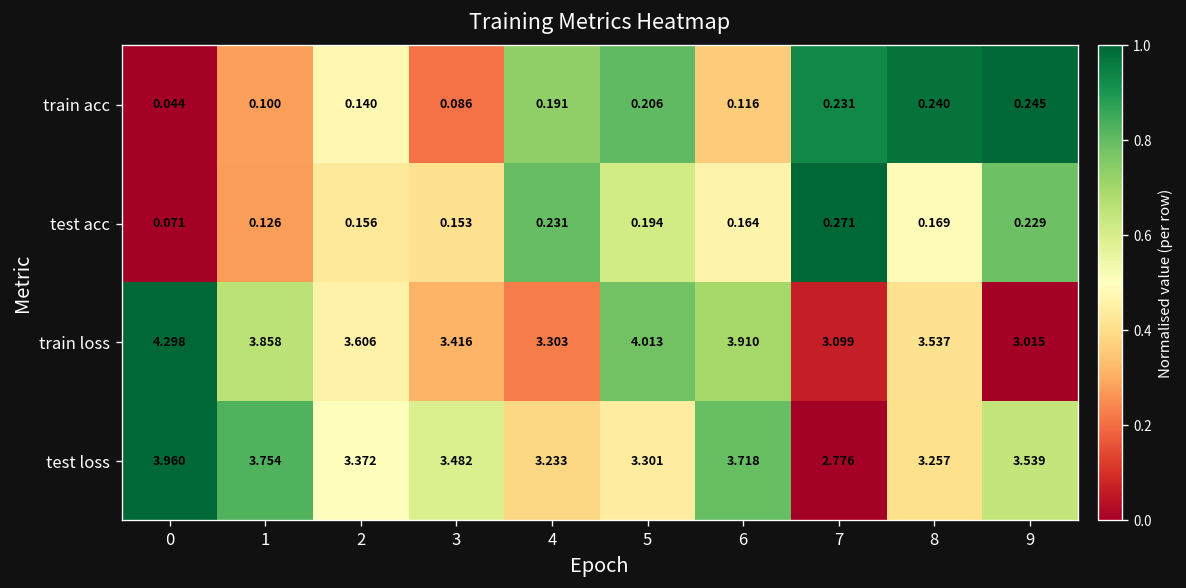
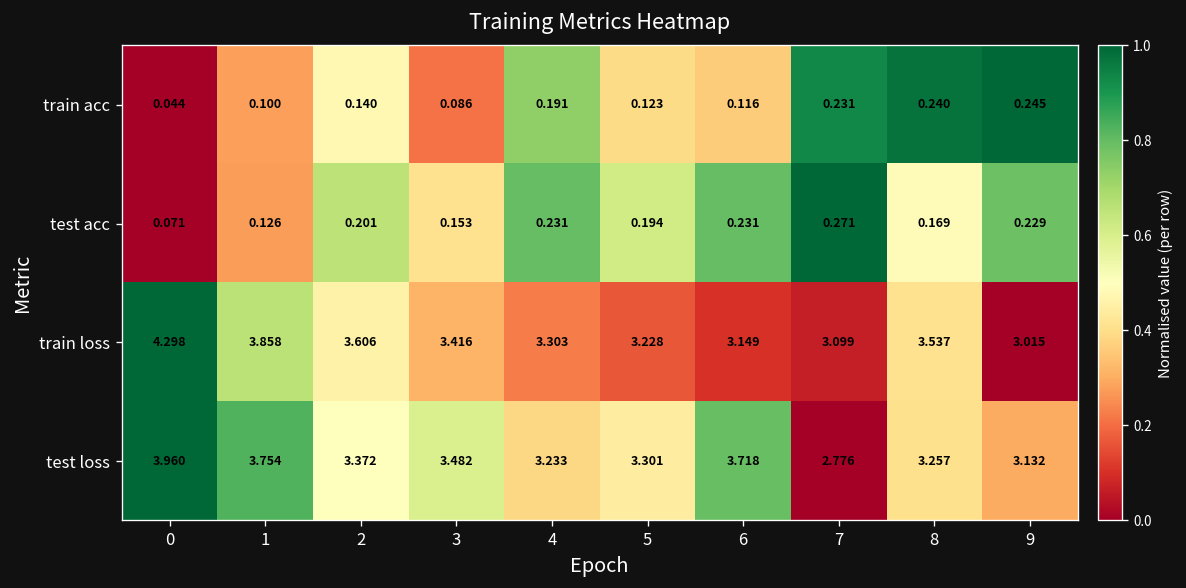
train acc, 5: 0.206 -> 0.123
test acc, 2: 0.156 -> 0.201
test acc, 6: 0.164 -> 0.231
train loss, 5: 4.013 -> 3.228
train loss, 6: 3.910 -> 3.149
test loss, 9: 3.539 -> 3.132
